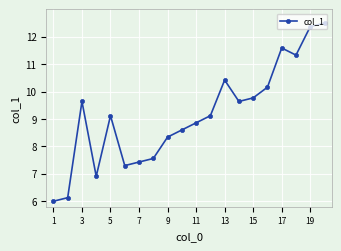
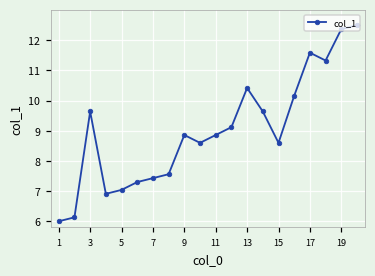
5: 9.1 -> 7.0
9: 8.3 -> 8.9
15: 9.8 -> 8.6
